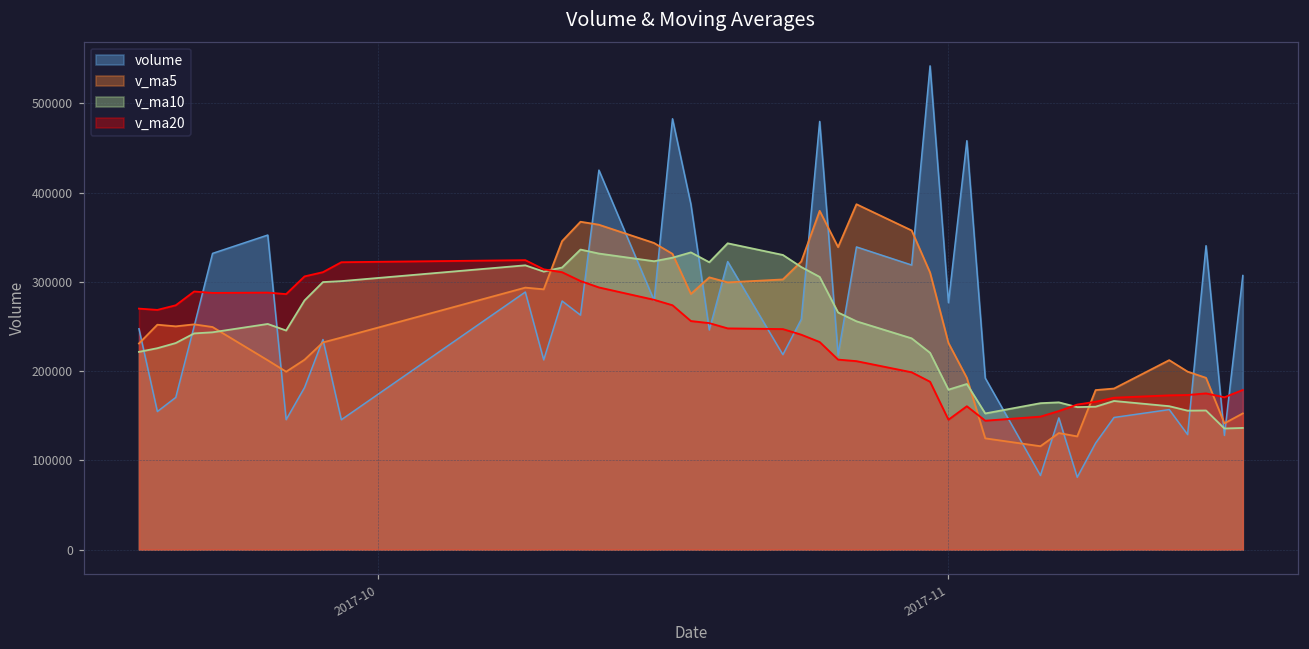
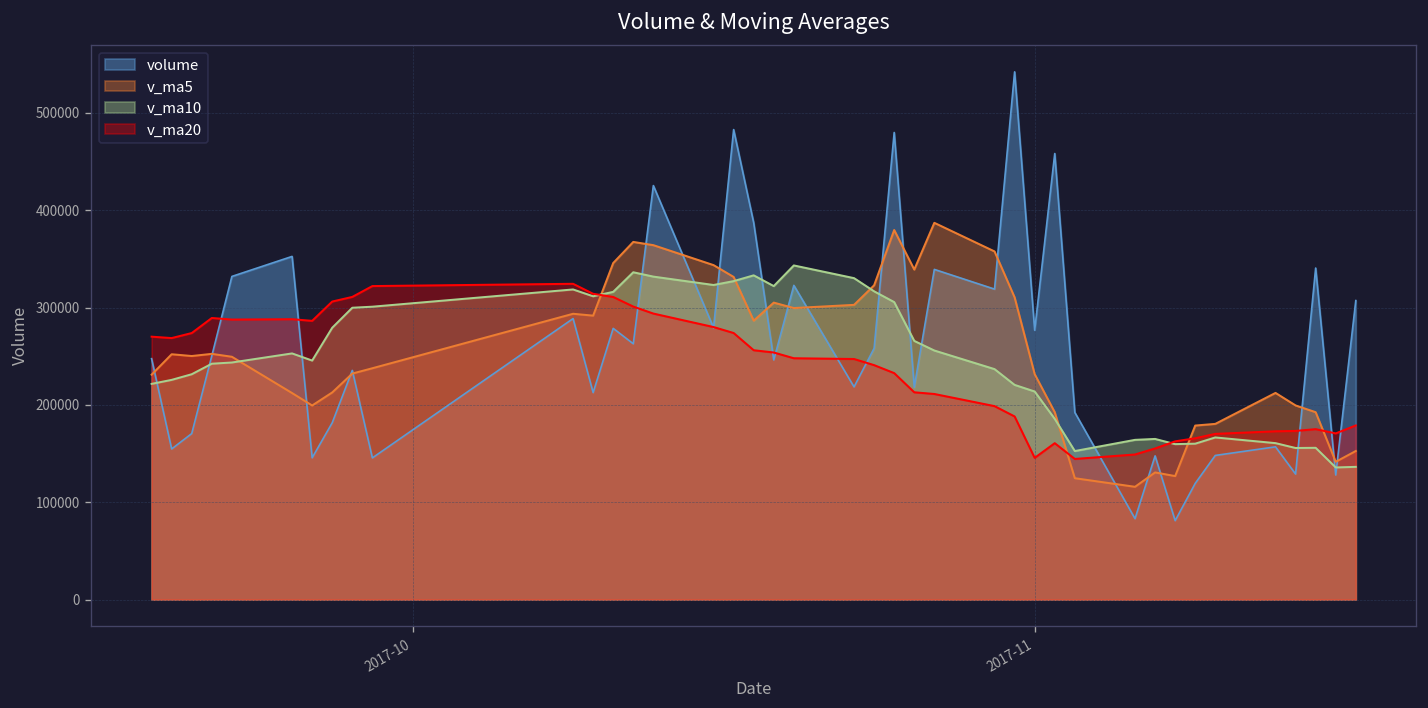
v_ma10, 2017-11: 180000 -> 210000
